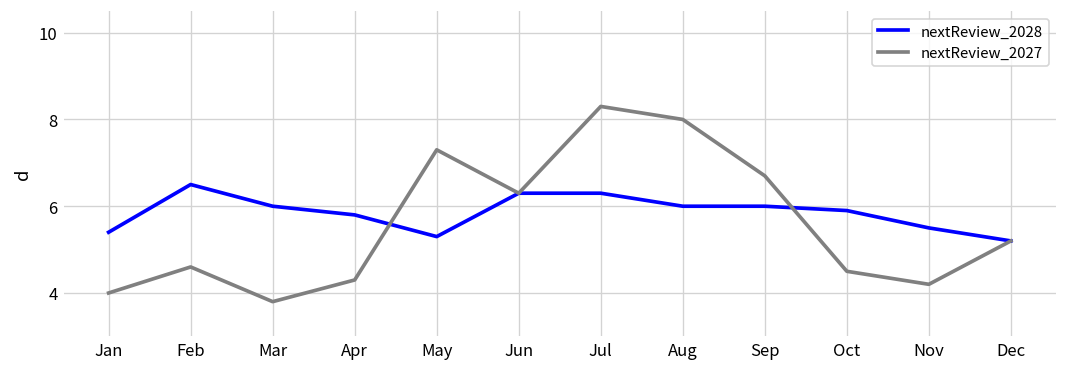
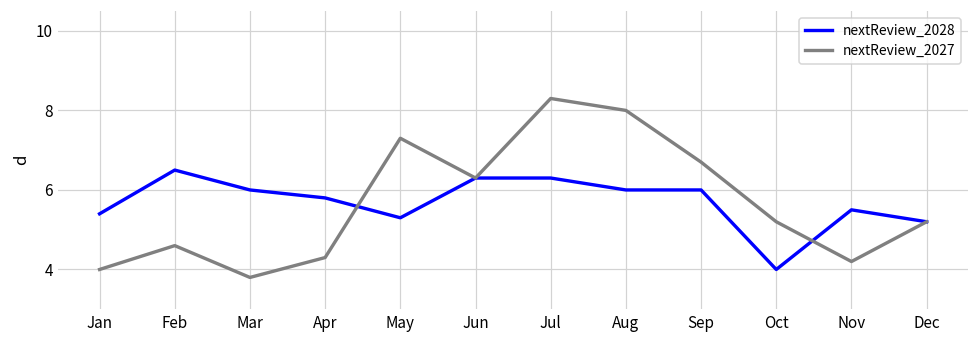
nextReview_2028, Oct: 5.9 -> 4.0
nextReview_2027, Oct: 4.5 -> 5.2
